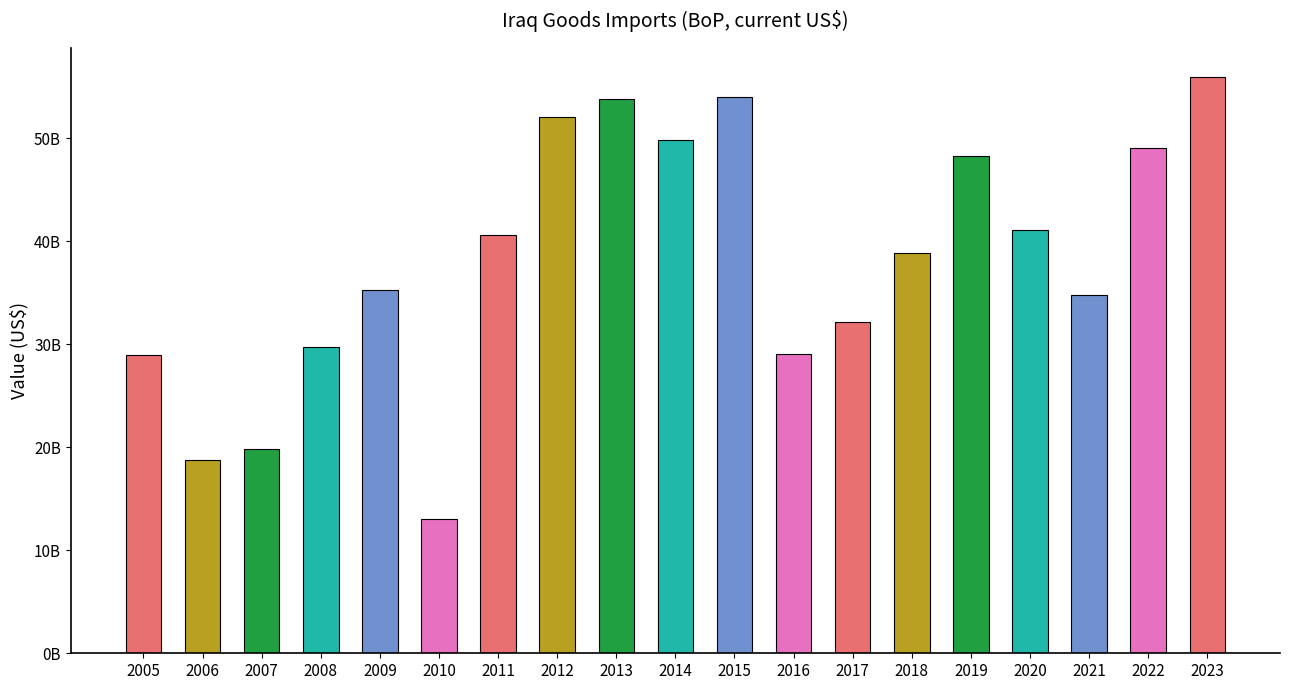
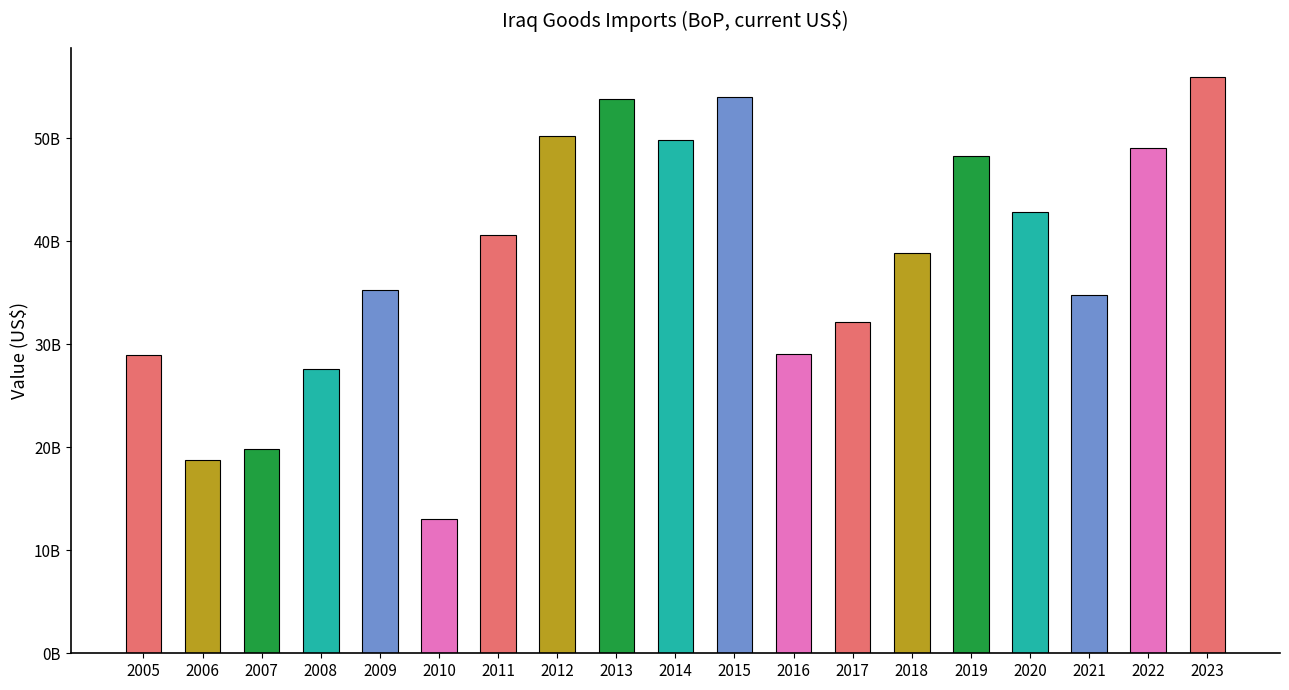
2008: 29800000000 -> 27600000000
2012: 52000000000 -> 50200000000
2020: 41000000000 -> 42800000000
